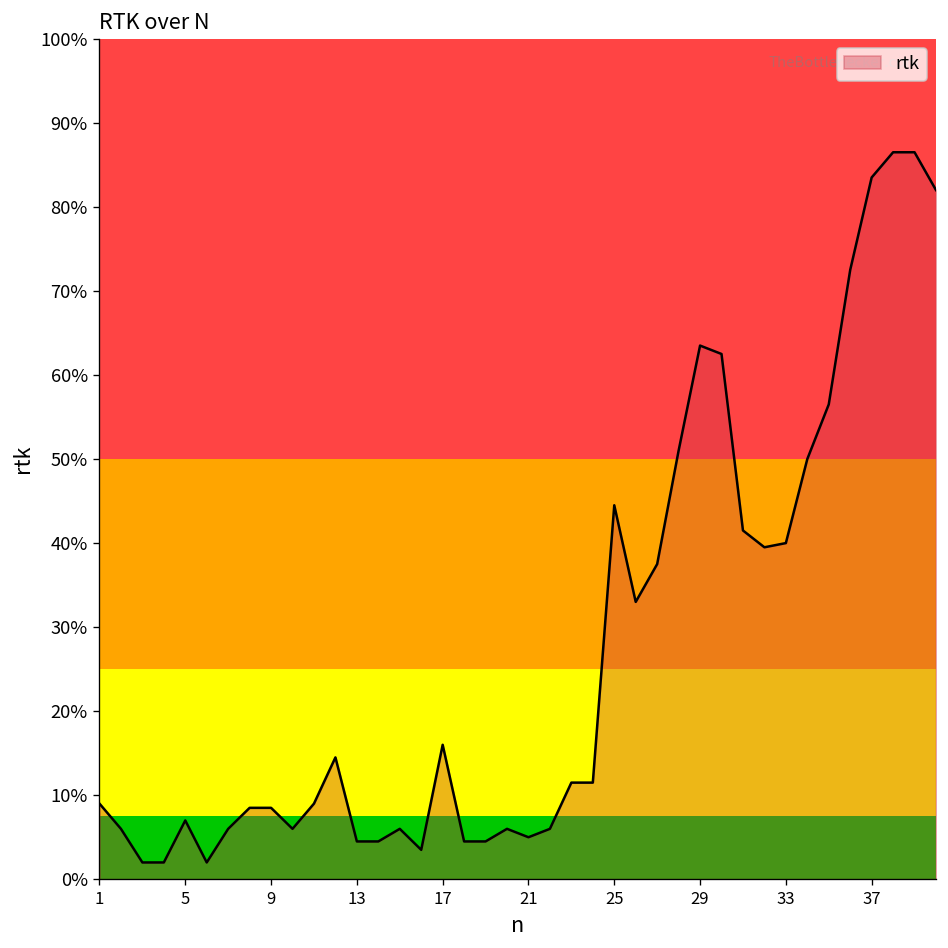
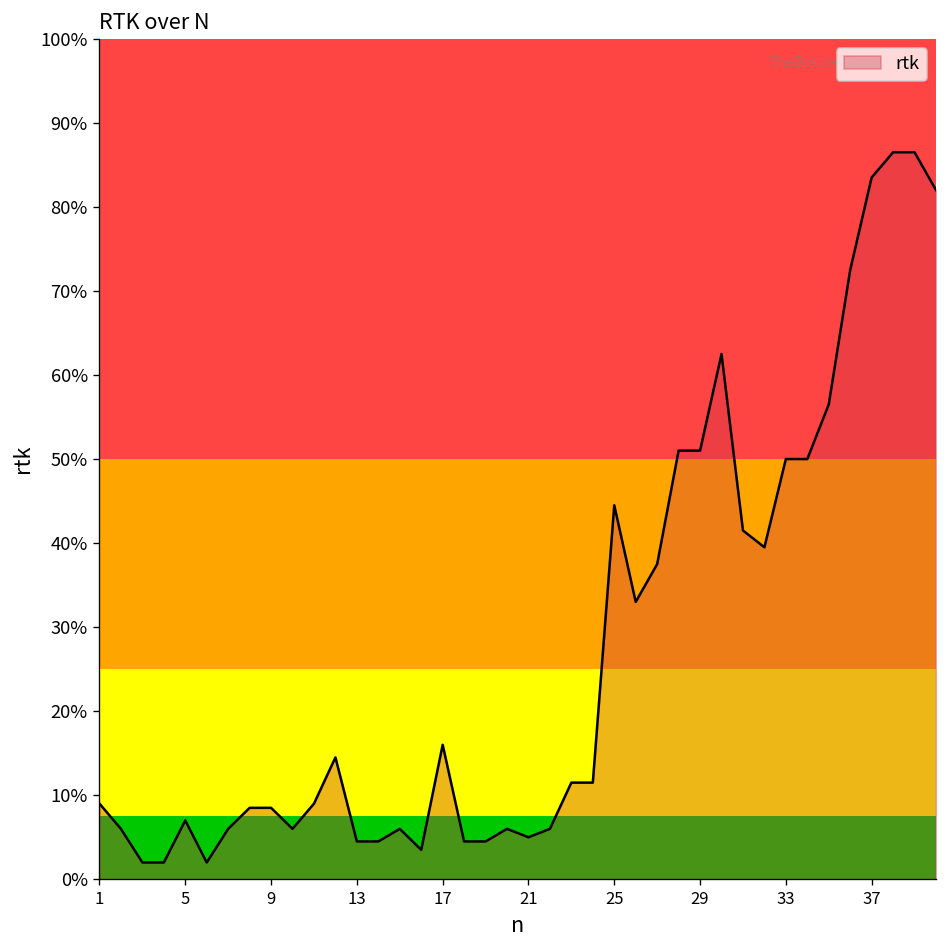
29: 64% -> 51%
33: 40% -> 50%
